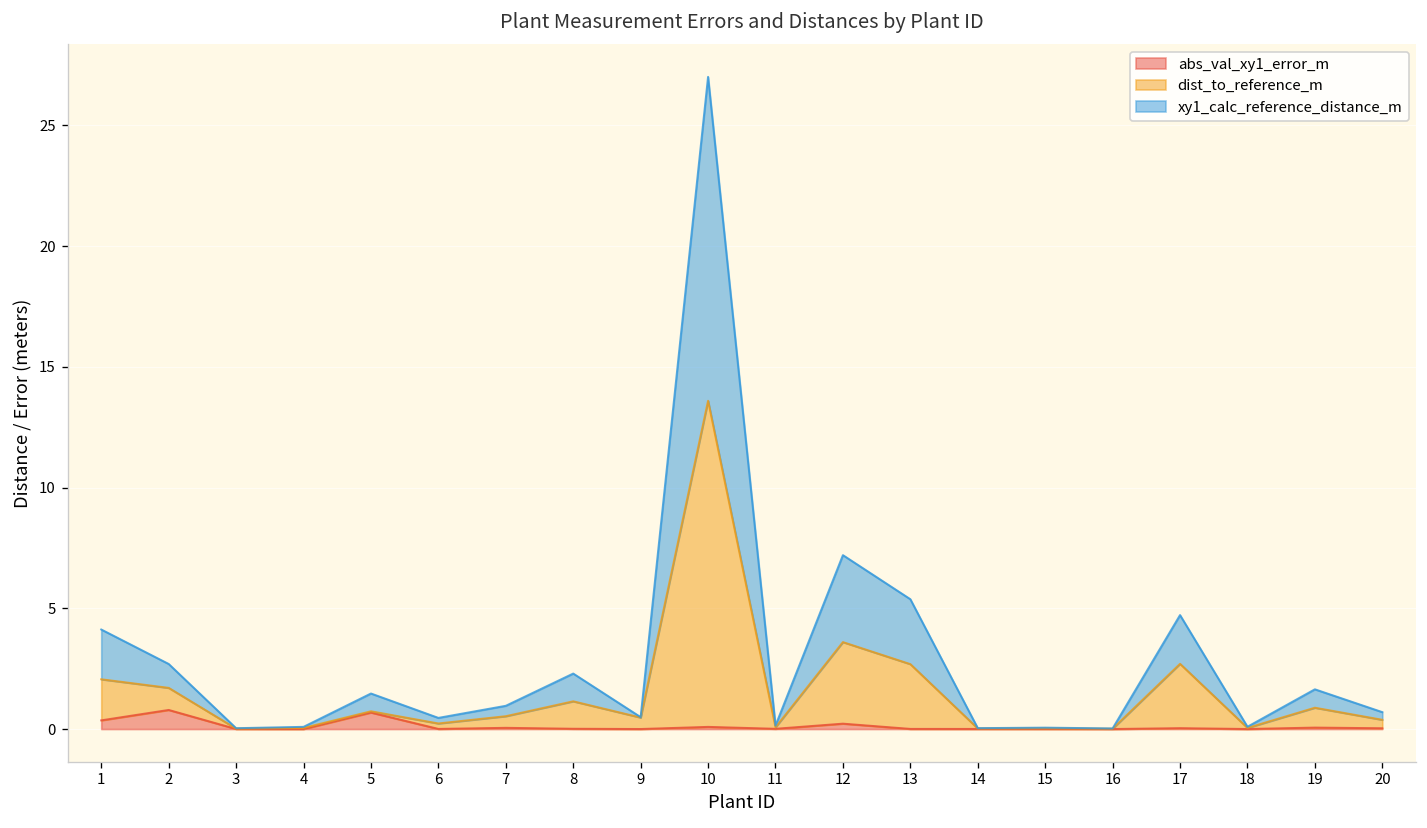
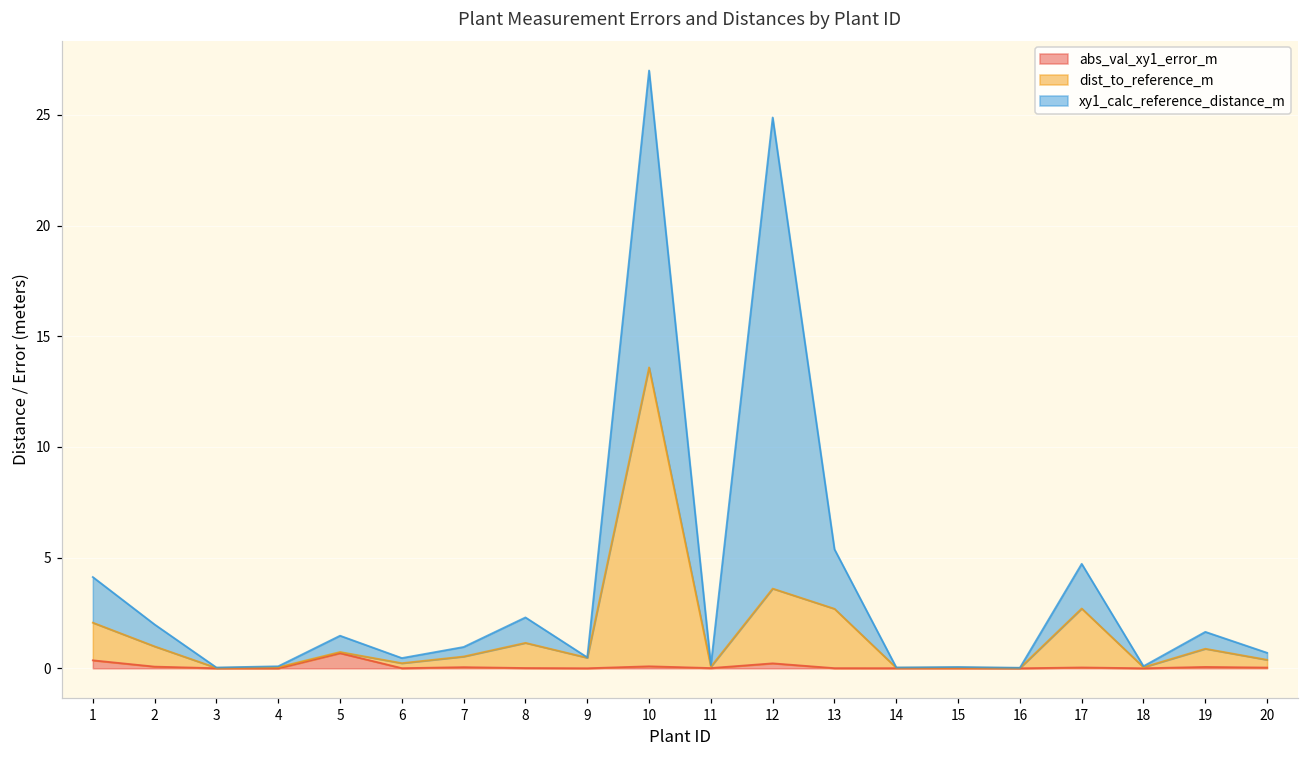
abs_val_xy1_error_m, 2: 0.8 -> 0.1
xy1_calc_reference_distance_m, 12: 3.6 -> 21.3
